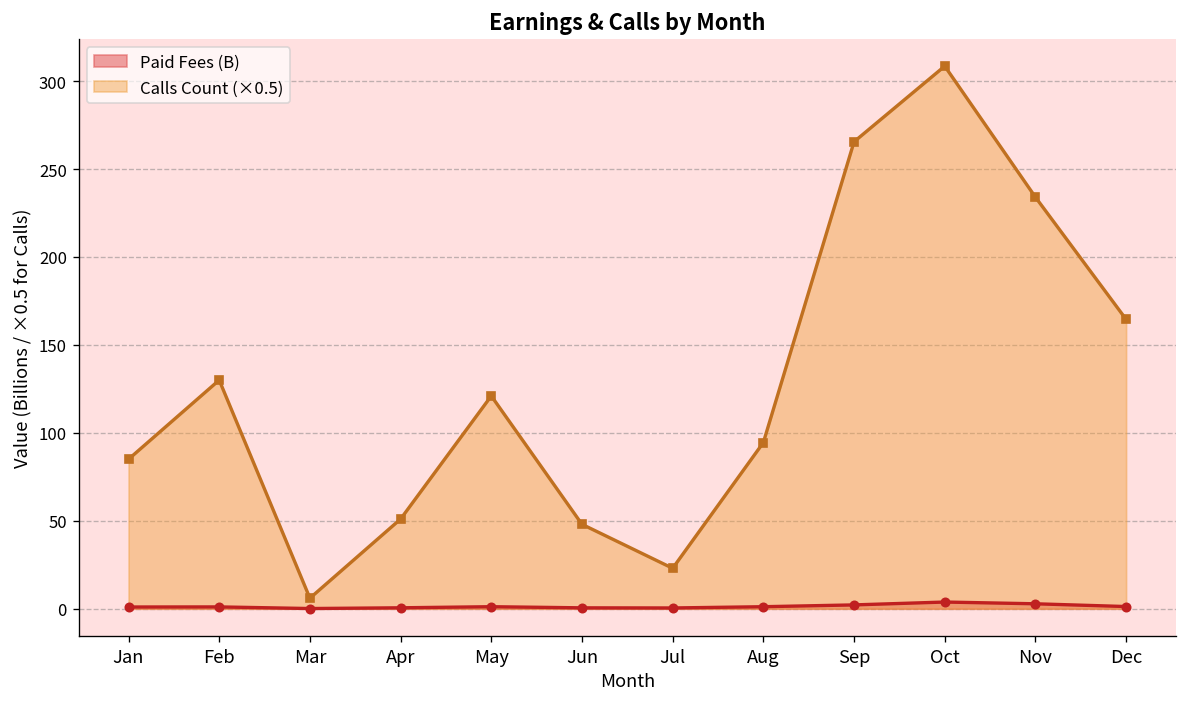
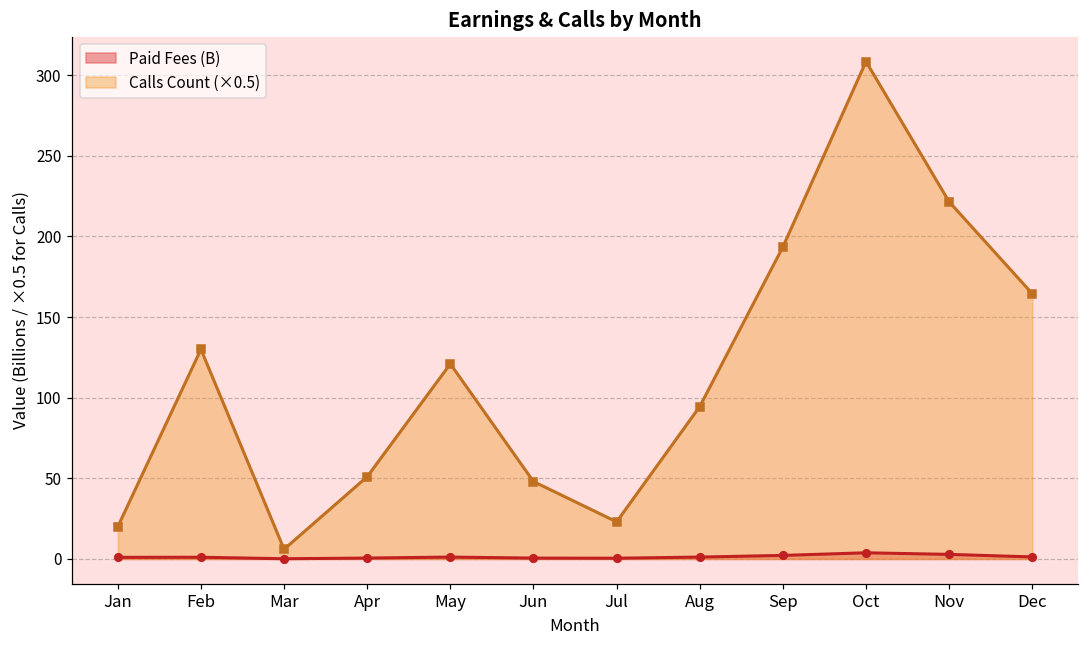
Calls Count (×0.5), Jan: 85 -> 20
Calls Count (×0.5), Sep: 266 -> 194
Calls Count (×0.5), Nov: 234 -> 222
